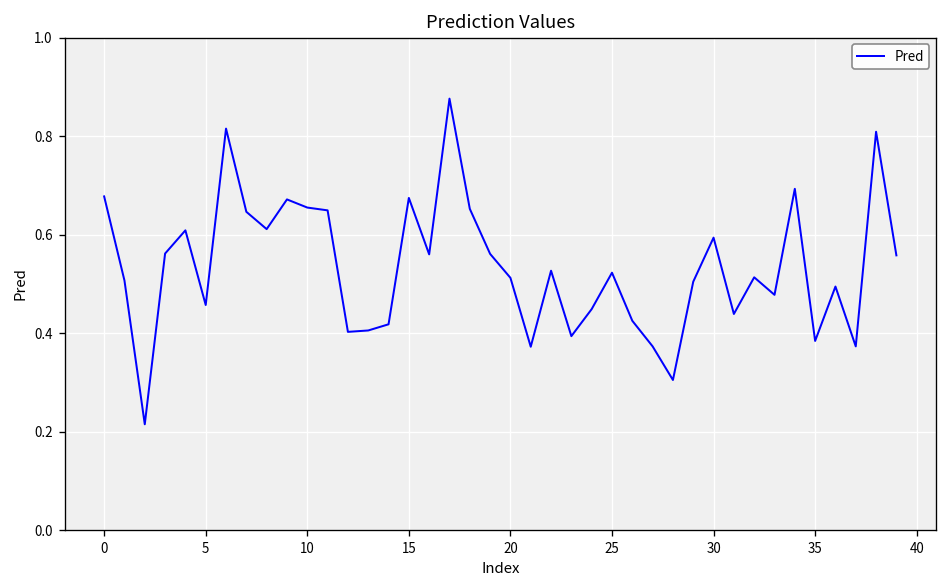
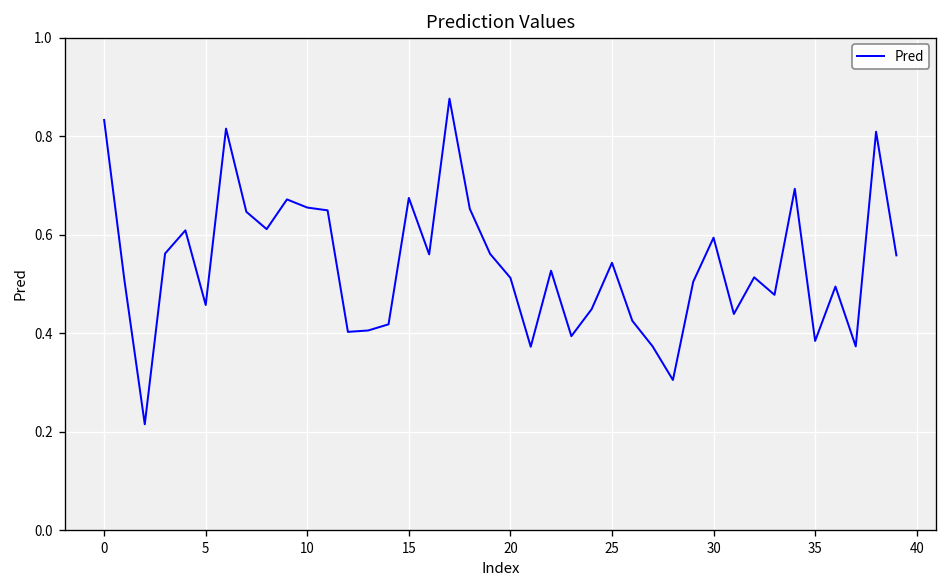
0: 0.68 -> 0.83
25: 0.52 -> 0.54
